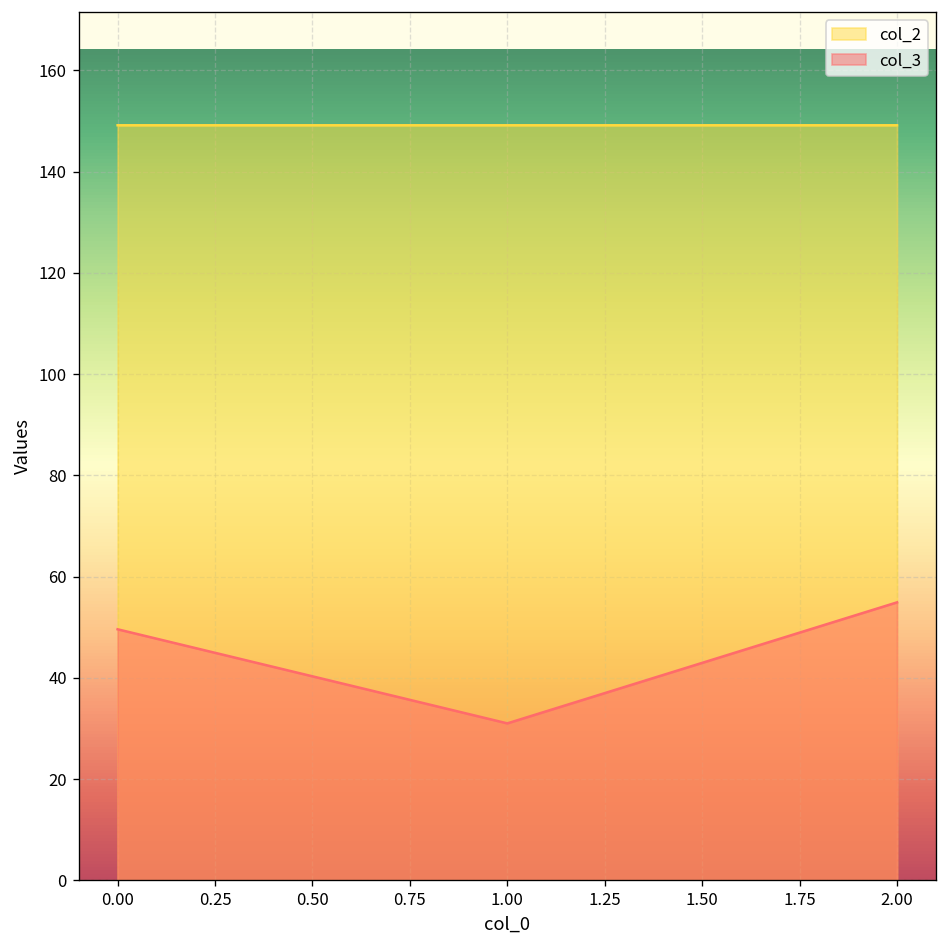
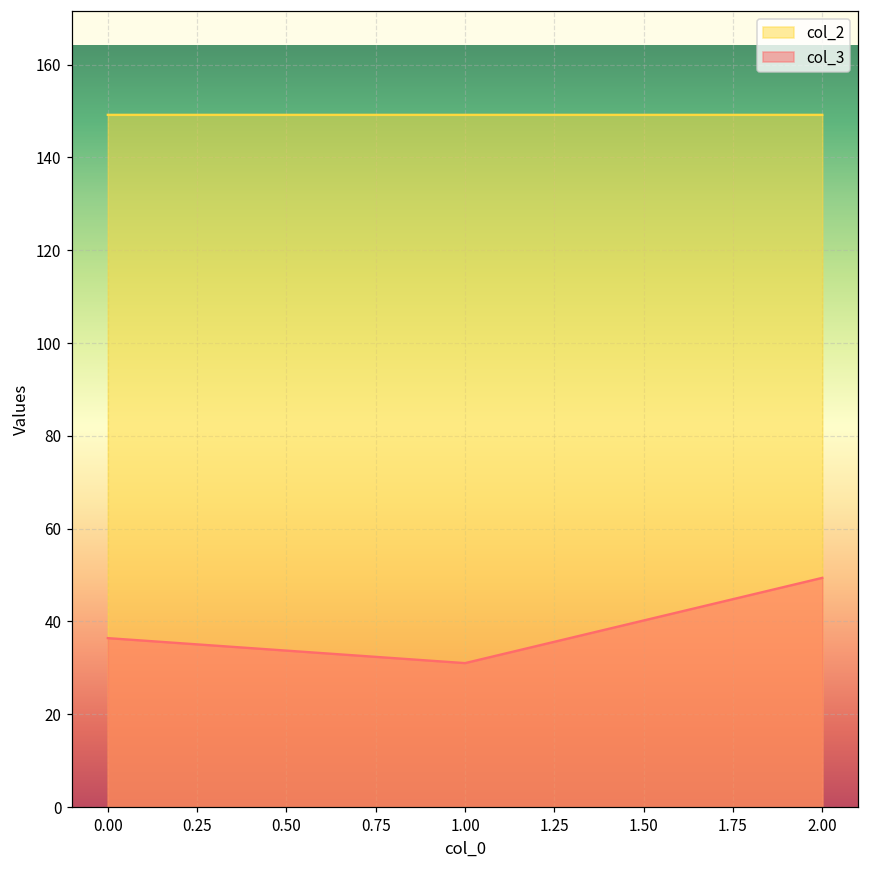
col_3, 0.00: 50 -> 36
col_3, 2.00: 55 -> 49
